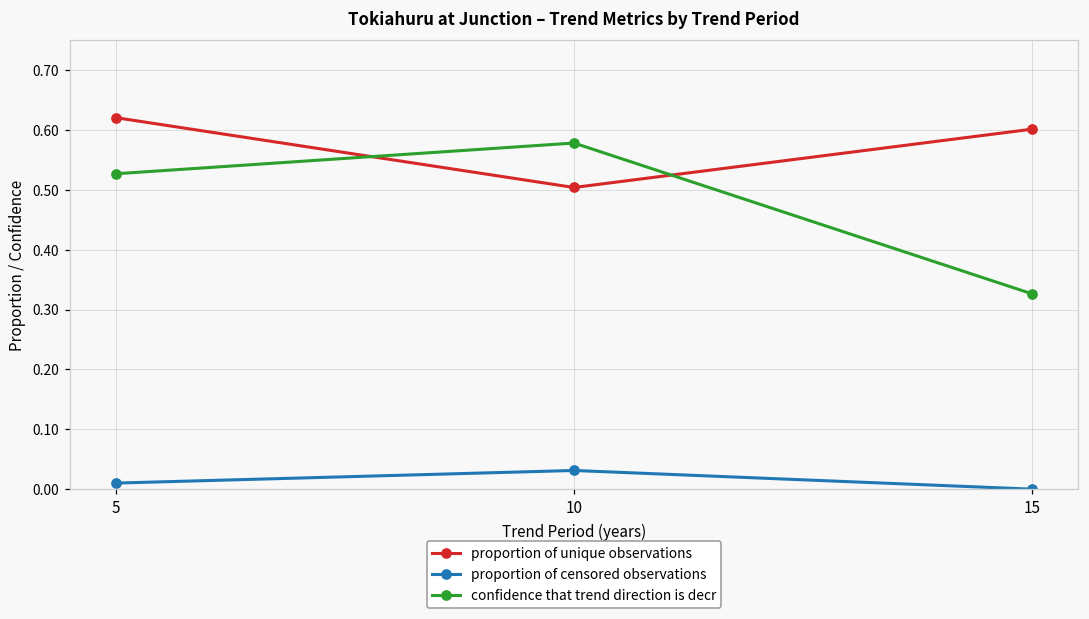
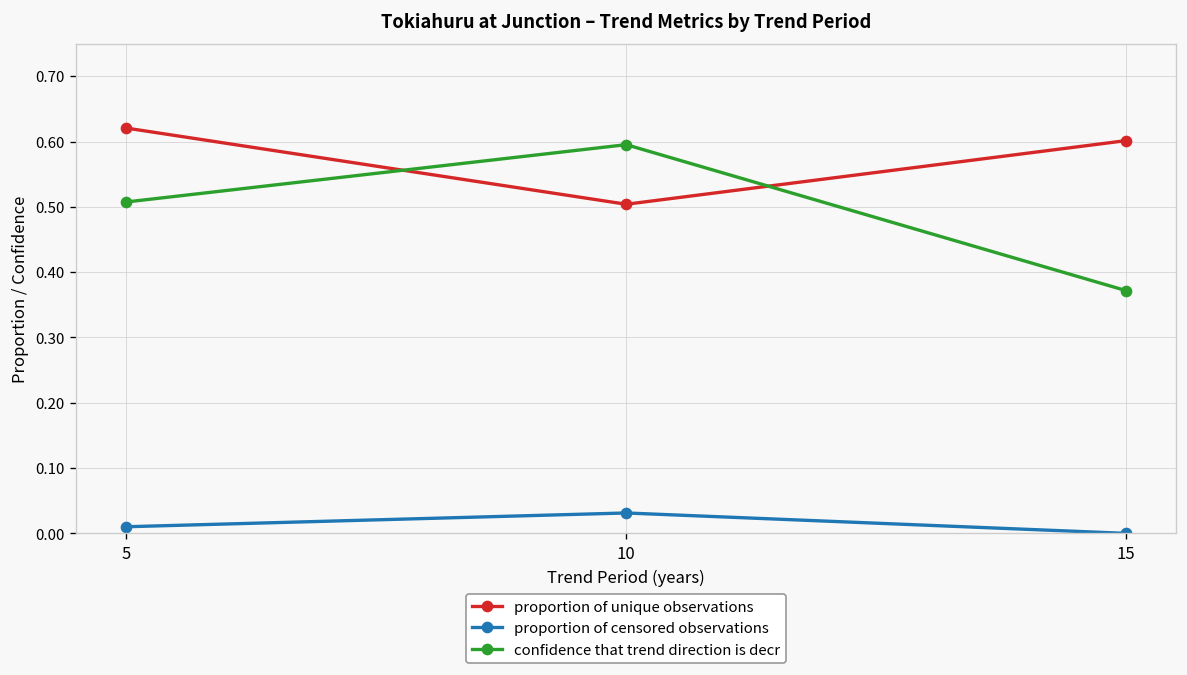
confidence that trend direction is decr, 5: 0.53 -> 0.51
confidence that trend direction is decr, 10: 0.58 -> 0.60
confidence that trend direction is decr, 15: 0.33 -> 0.37
